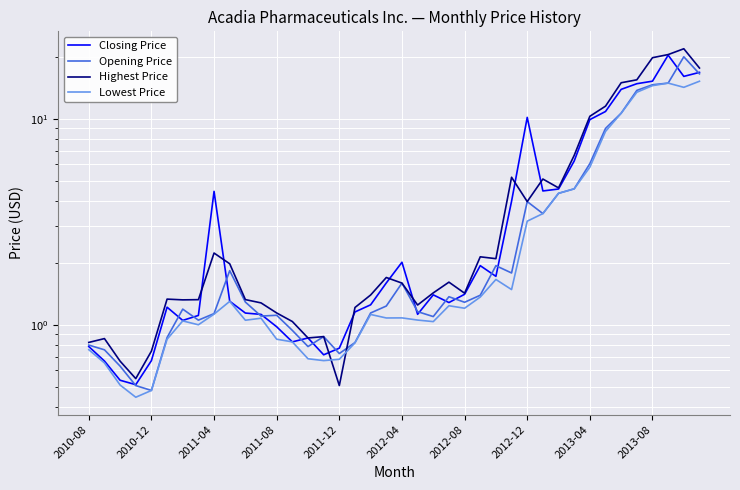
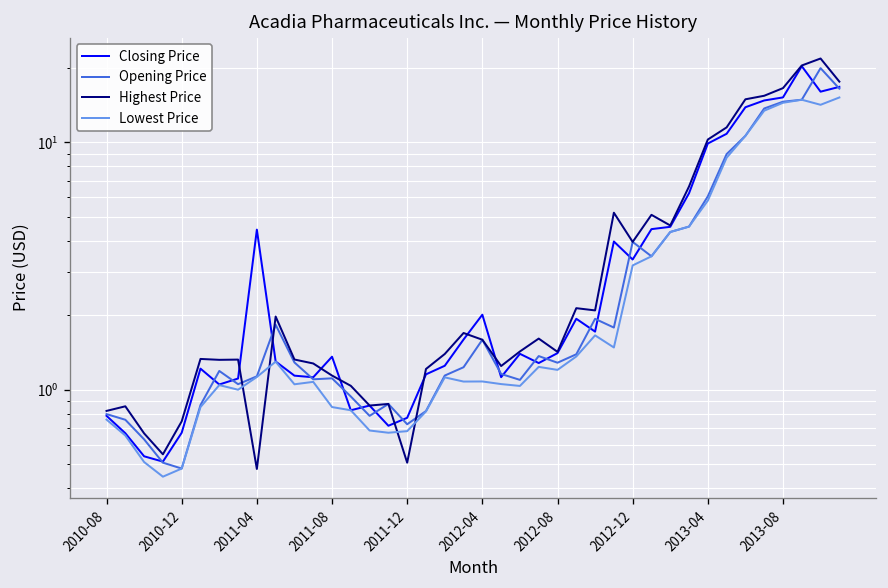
Highest Price, 2011-04: 2.2 -> 0.48
Closing Price, 2011-08: 1.0 -> 1.4
Closing Price, 2012-12: 10 -> 3.4
Highest Price, 2013-08: 20 -> 17
